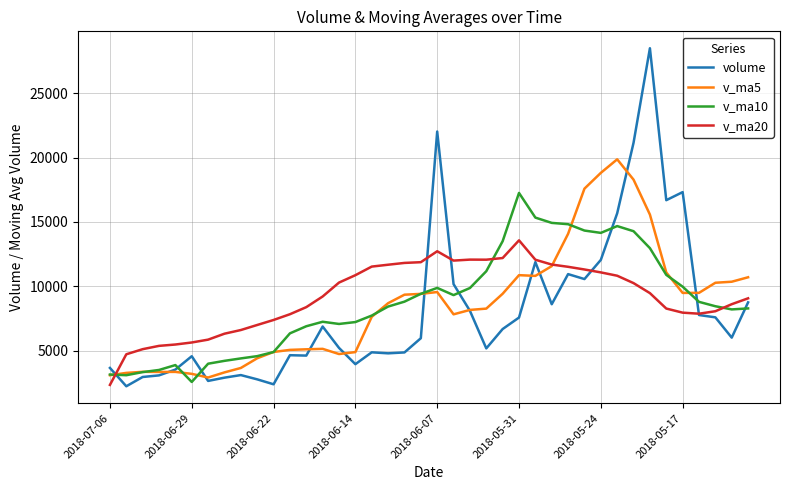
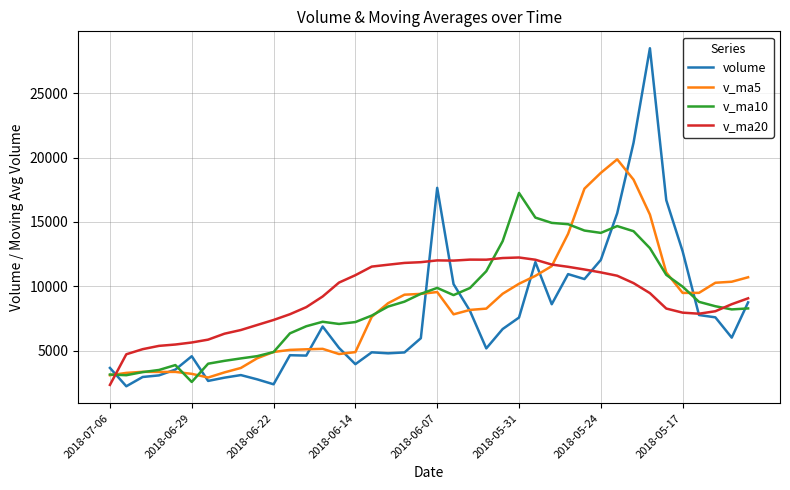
volume, 2018-06-07: 22000 -> 17700
v_ma20, 2018-06-07: 12700 -> 12000
v_ma5, 2018-05-31: 10900 -> 10200
v_ma20, 2018-05-31: 13600 -> 12200
volume, 2018-05-17: 17300 -> 12700
